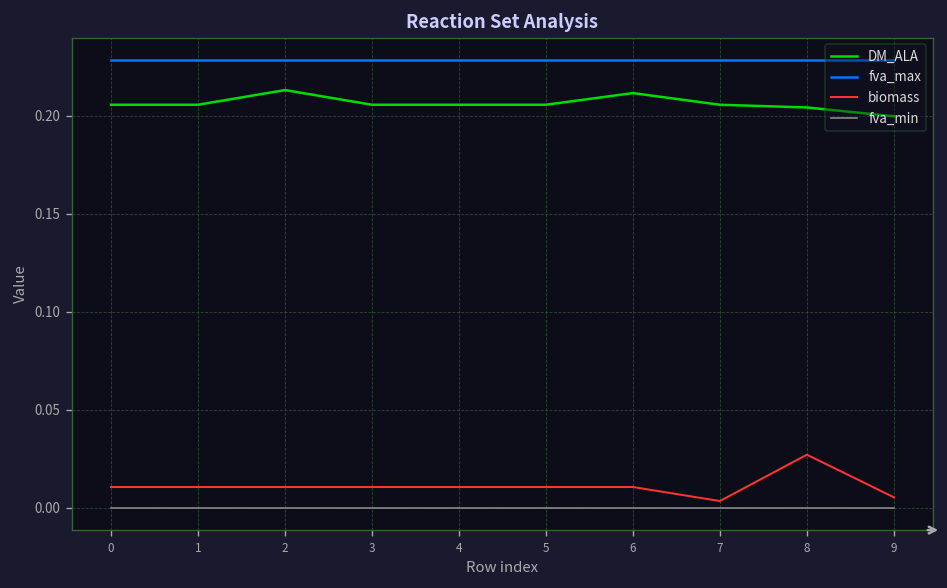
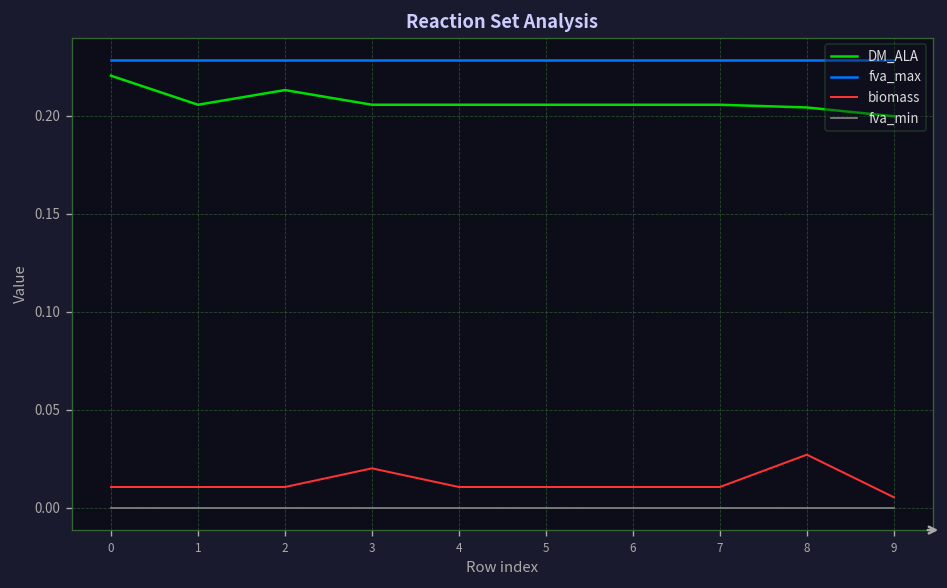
DM_ALA, 0: 0.206 -> 0.221
biomass, 3: 0.011 -> 0.020
DM_ALA, 6: 0.212 -> 0.206
biomass, 7: 0.003 -> 0.011
